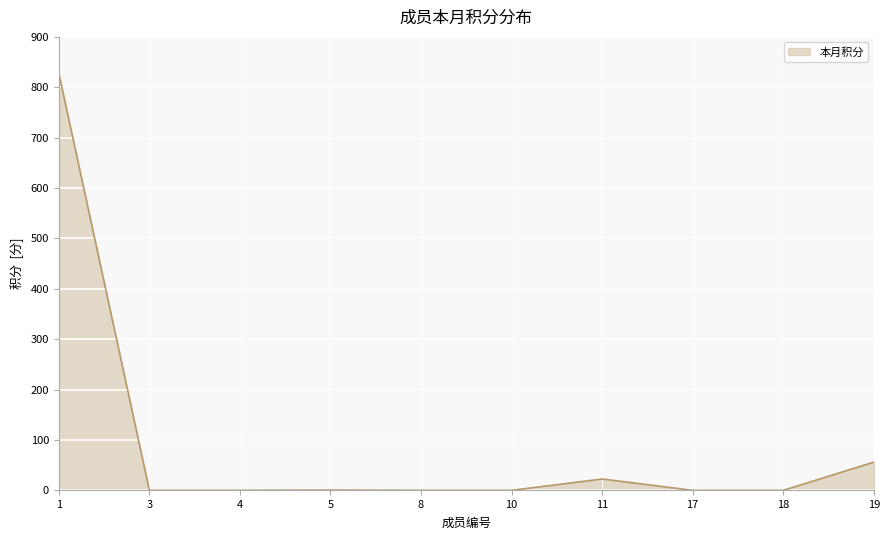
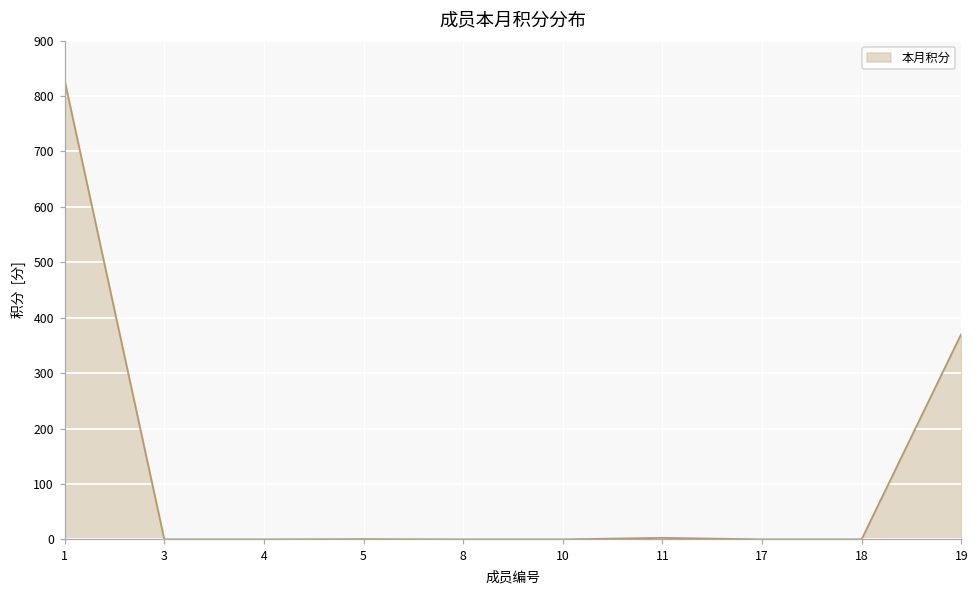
11: 20 -> 0
19: 60 -> 370
